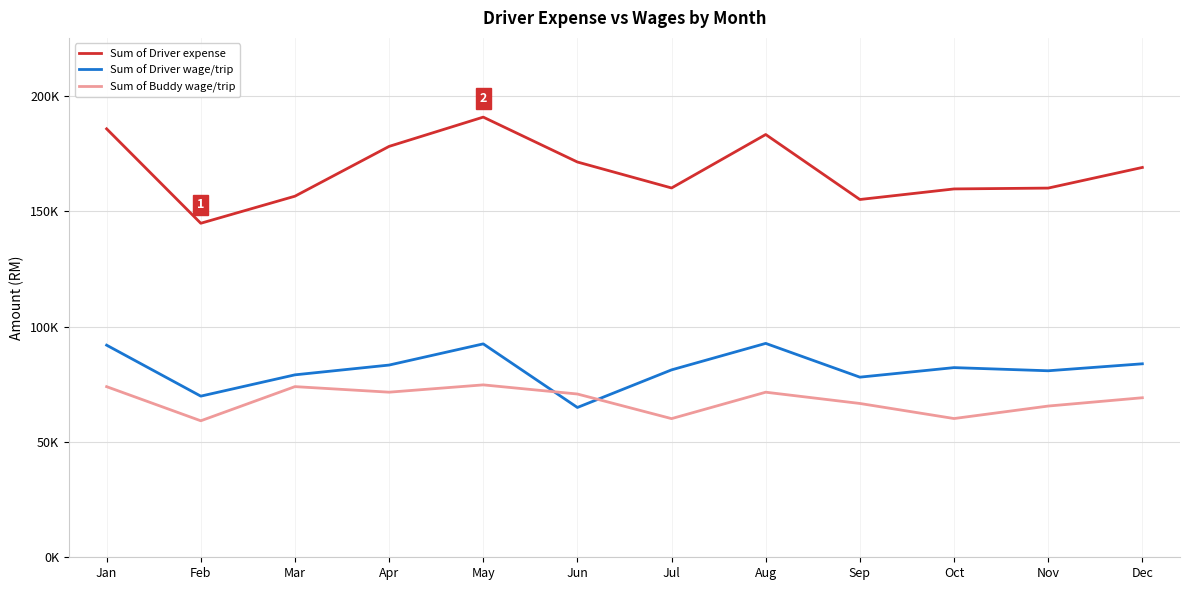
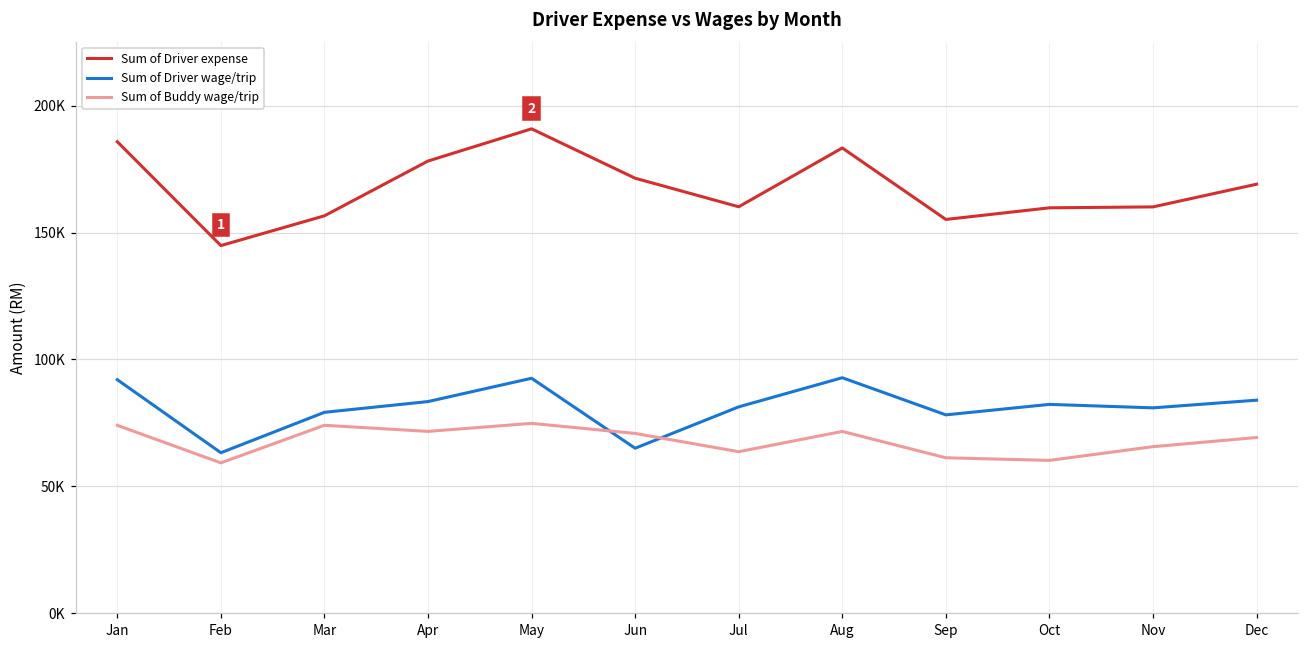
Sum of Driver wage/trip, Feb: 70000 -> 63000
Sum of Buddy wage/trip, Jul: 60000 -> 64000
Sum of Buddy wage/trip, Sep: 67000 -> 61000
